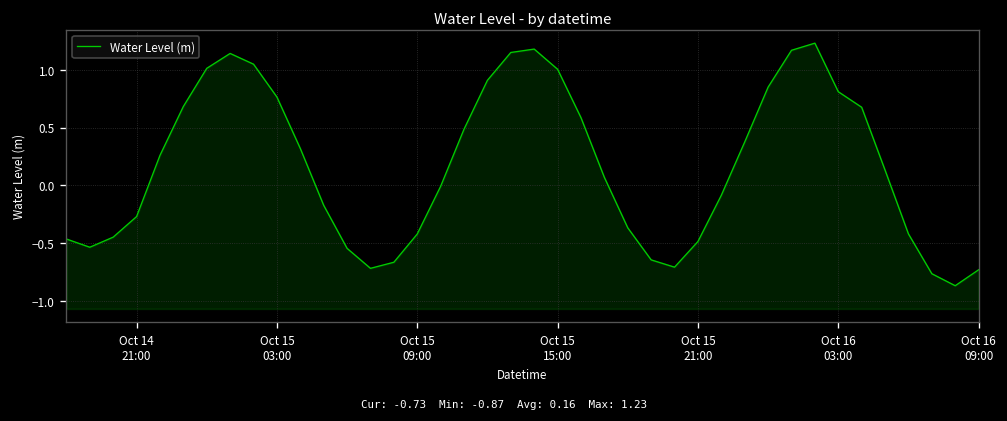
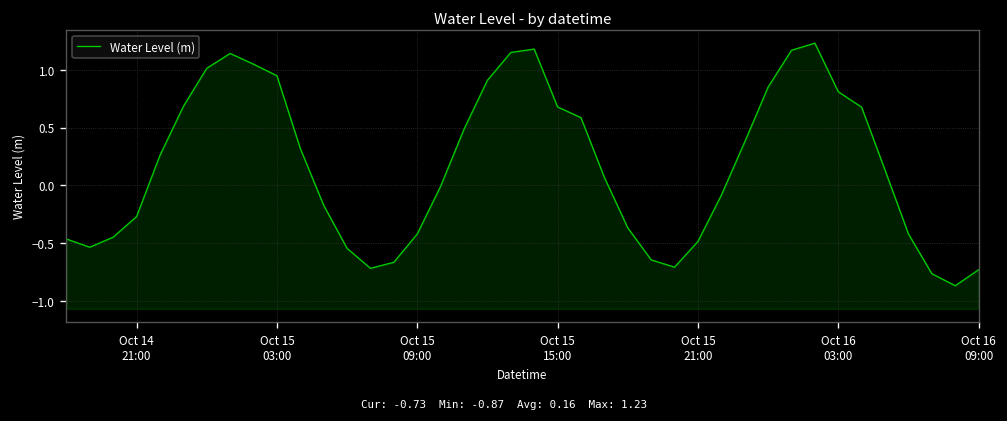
Oct 15 03:00: 0.8 -> 0.9
Oct 15 15:00: 1.0 -> 0.7
